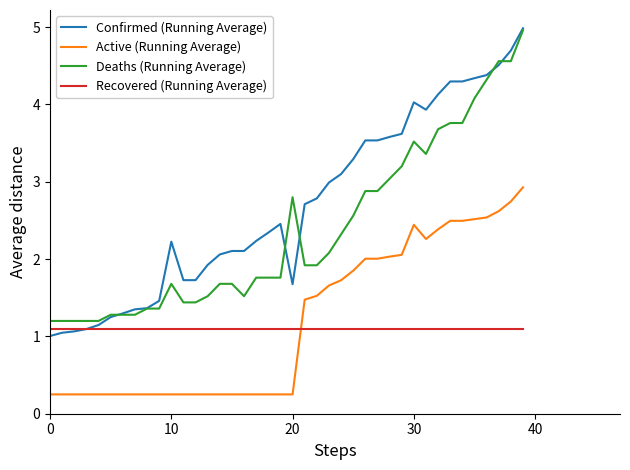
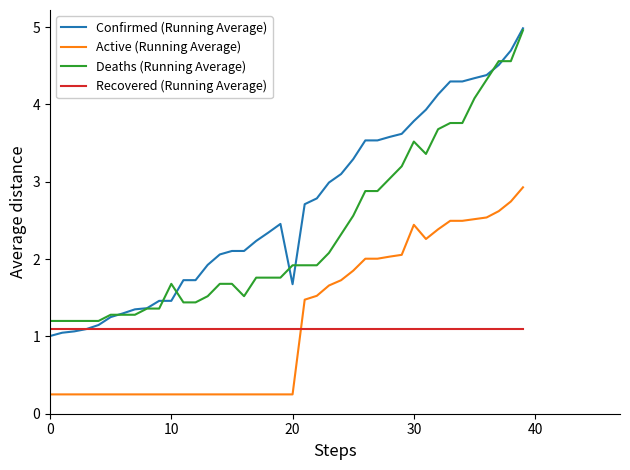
Confirmed (Running Average), 10: 2.2 -> 1.5
Deaths (Running Average), 20: 2.8 -> 1.9
Confirmed (Running Average), 30: 4.0 -> 3.8
